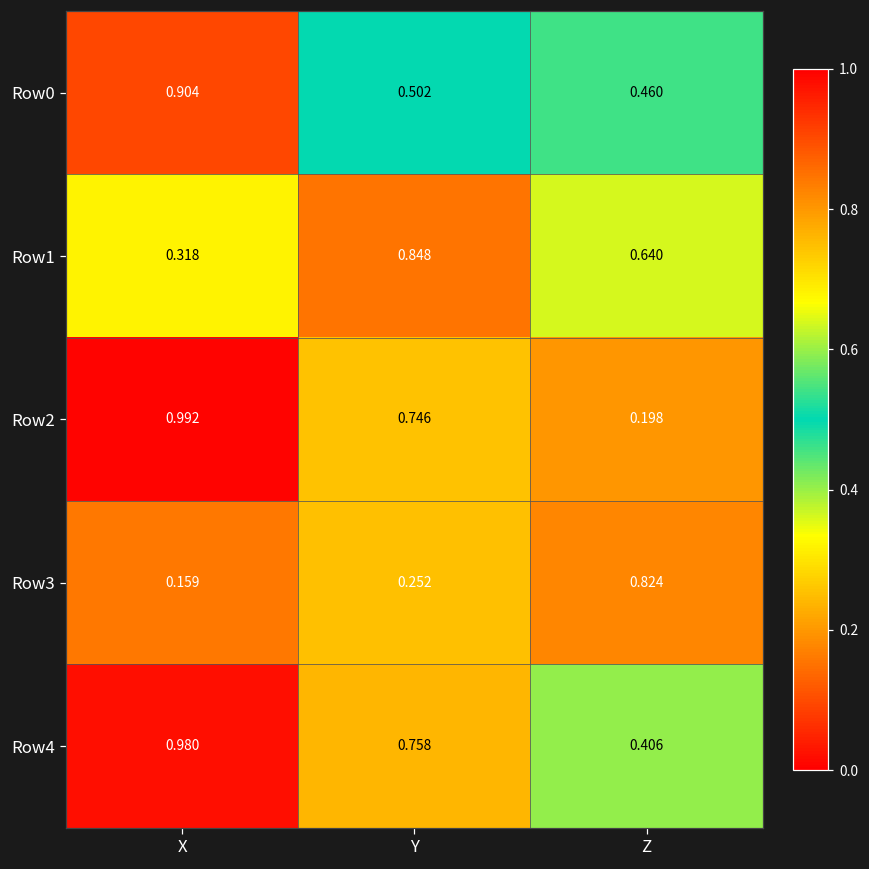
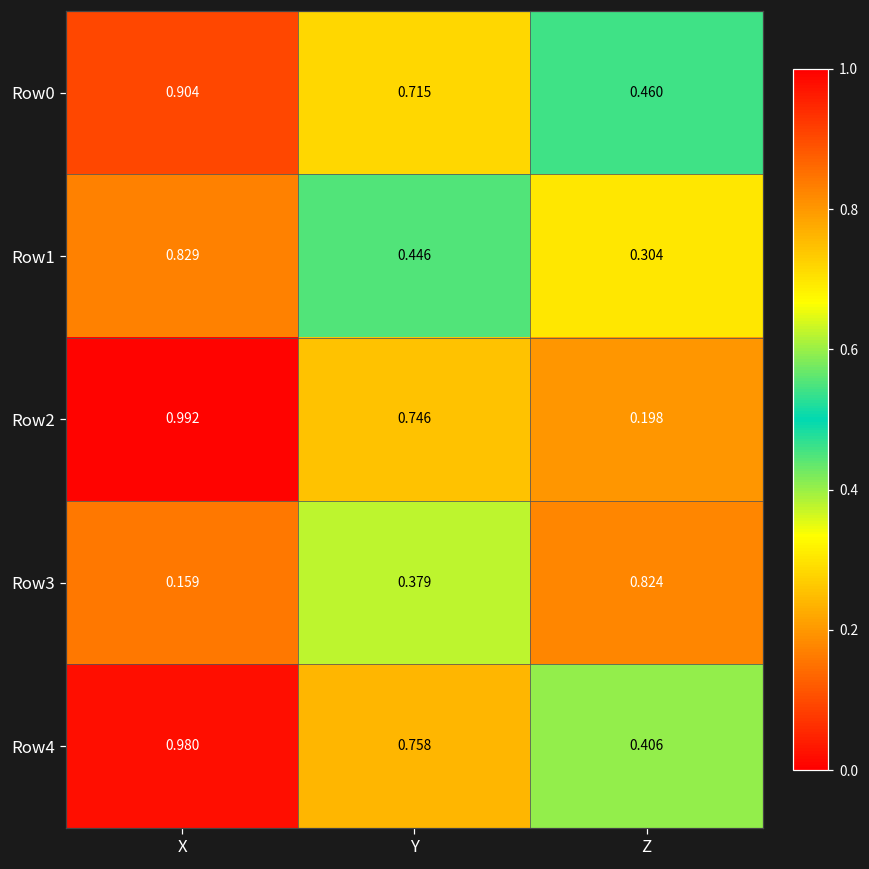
Row0, Y: 0.502 -> 0.715
Row1, X: 0.318 -> 0.829
Row1, Y: 0.848 -> 0.446
Row1, Z: 0.640 -> 0.304
Row3, Y: 0.252 -> 0.379
